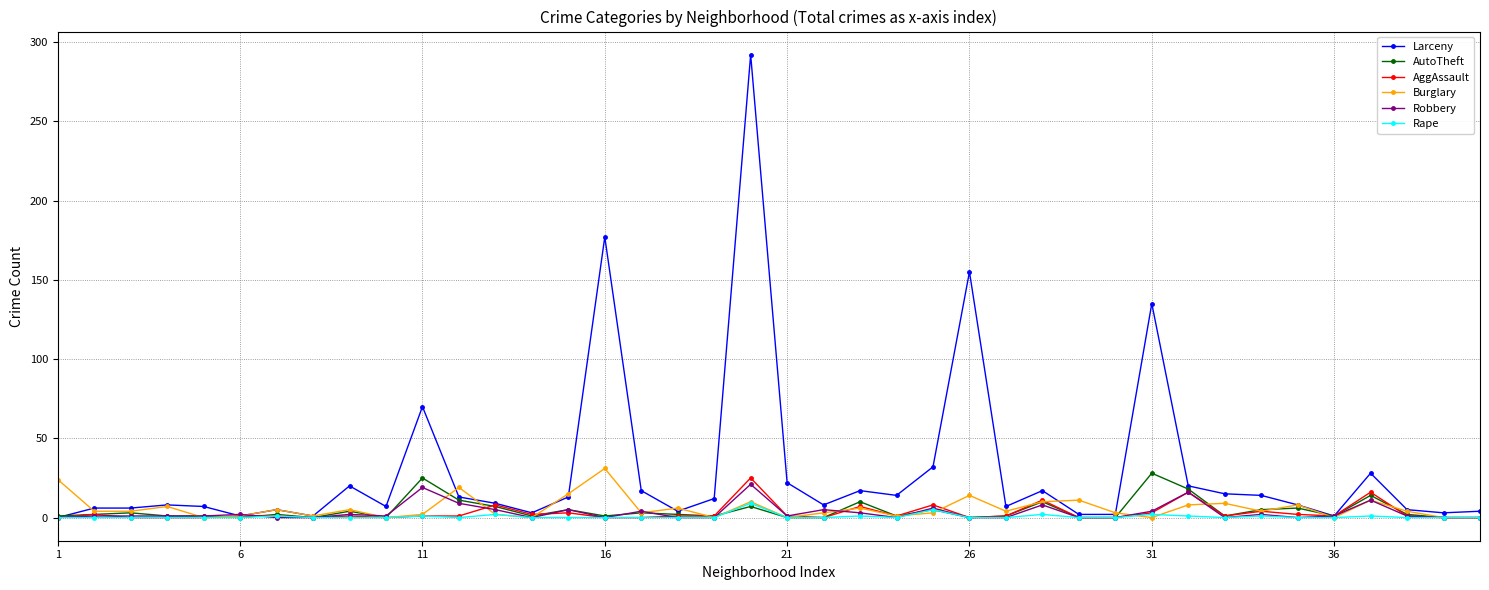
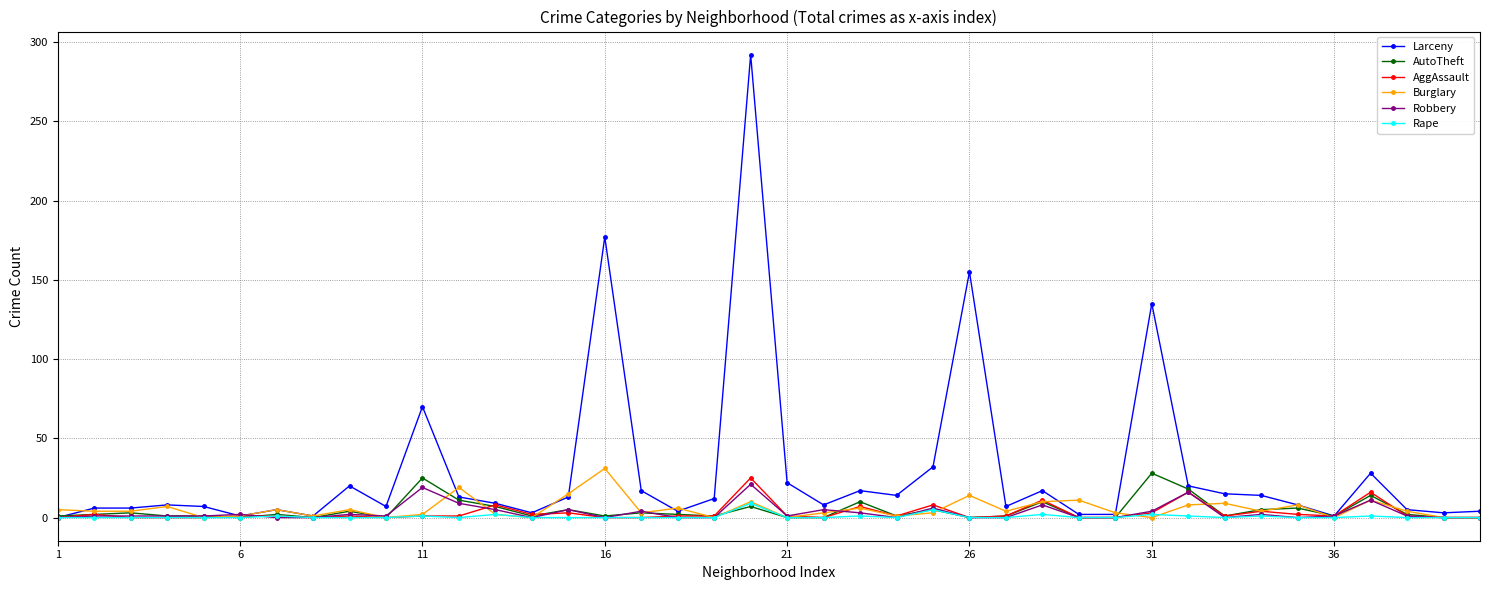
Burglary, 1: 24 -> 5
